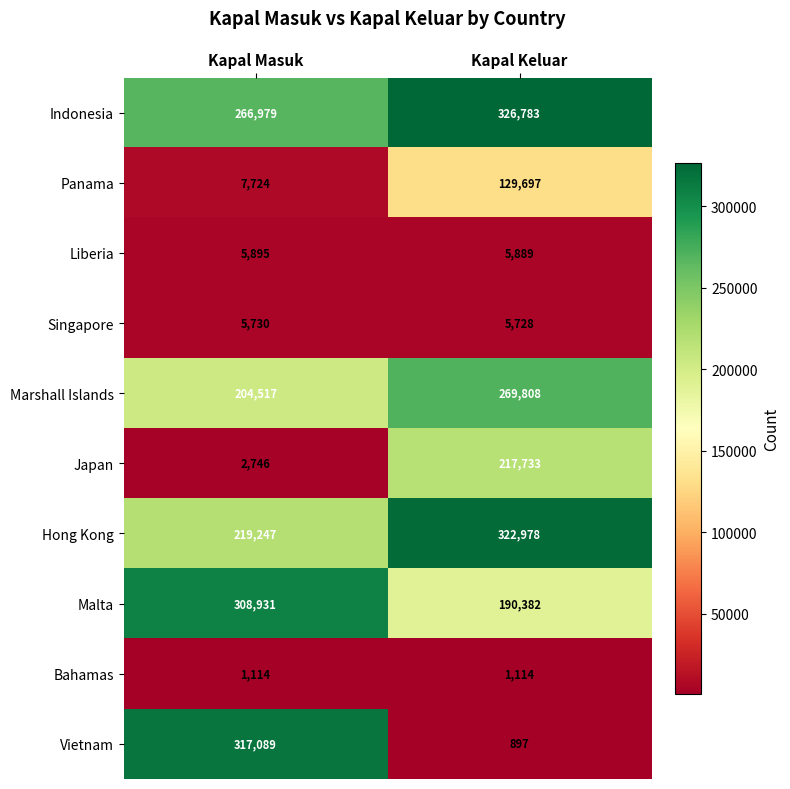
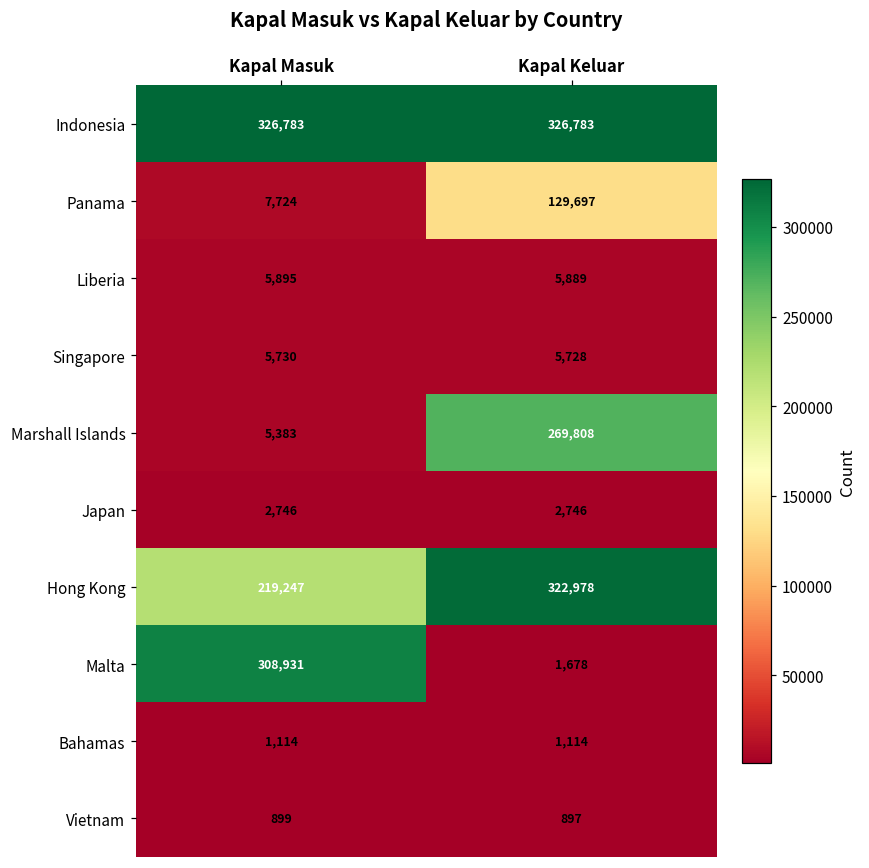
Indonesia, Kapal Masuk: 266,979 -> 326,783
Marshall Islands, Kapal Masuk: 204,517 -> 5,383
Japan, Kapal Keluar: 217,733 -> 2,746
Malta, Kapal Keluar: 190,382 -> 1,678
Vietnam, Kapal Masuk: 317,089 -> 899
